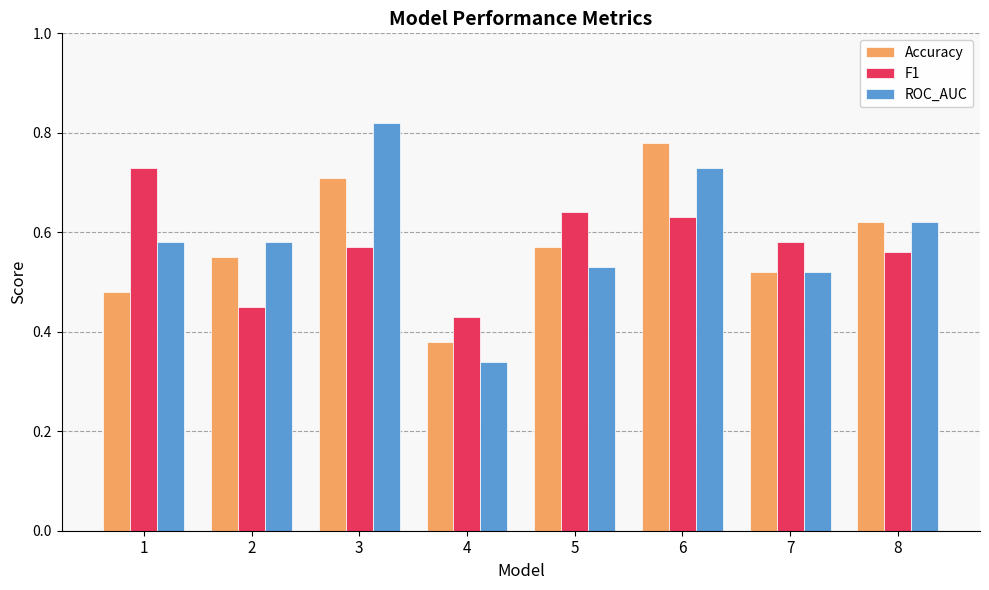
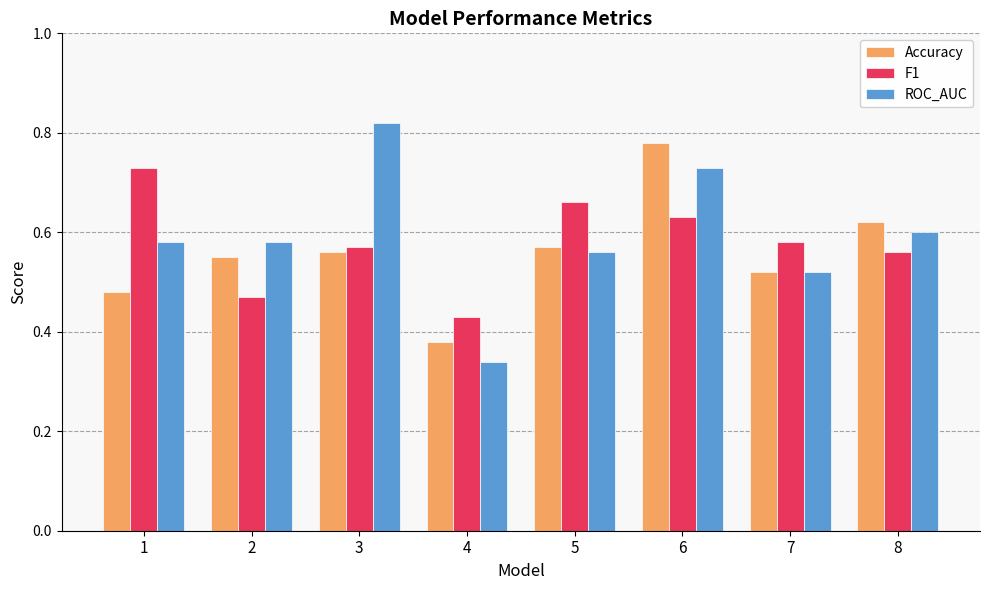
F1, 2: 0.45 -> 0.47
Accuracy, 3: 0.71 -> 0.56
F1, 5: 0.64 -> 0.66
ROC_AUC, 5: 0.53 -> 0.56
ROC_AUC, 8: 0.62 -> 0.60
